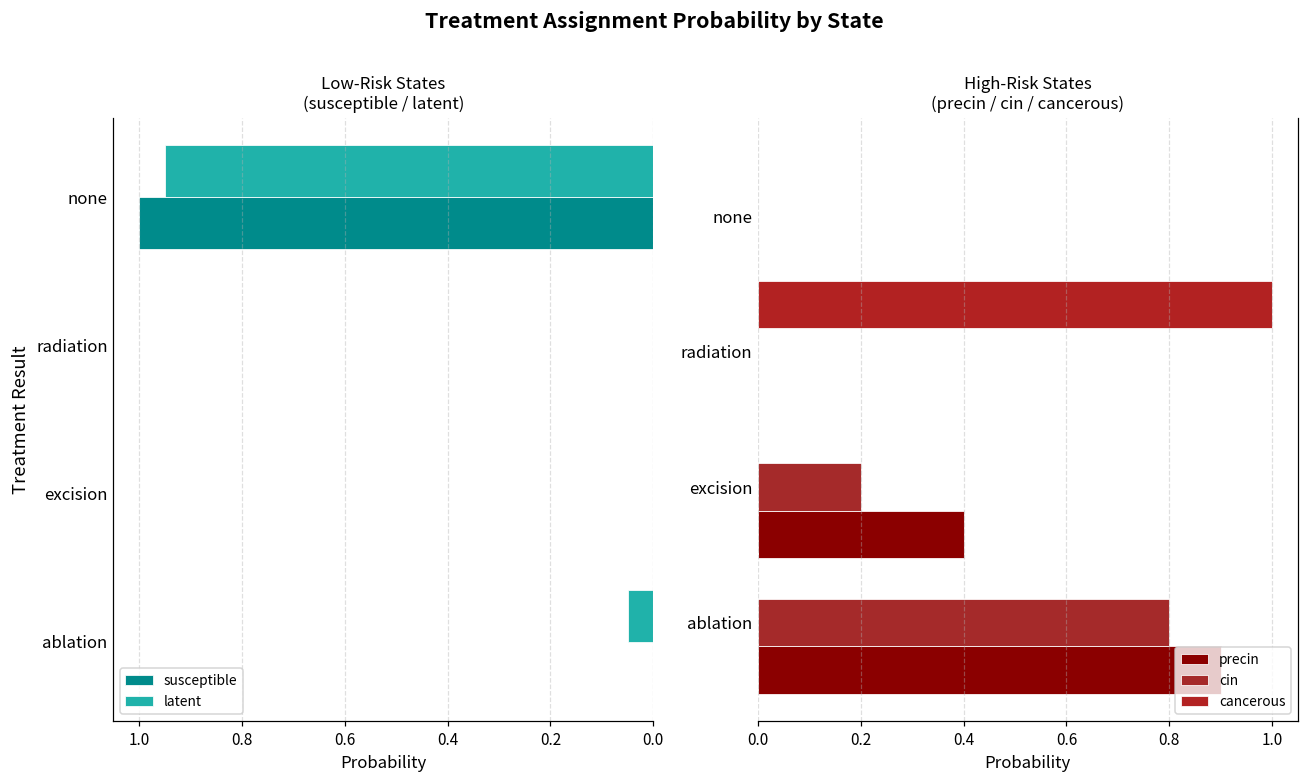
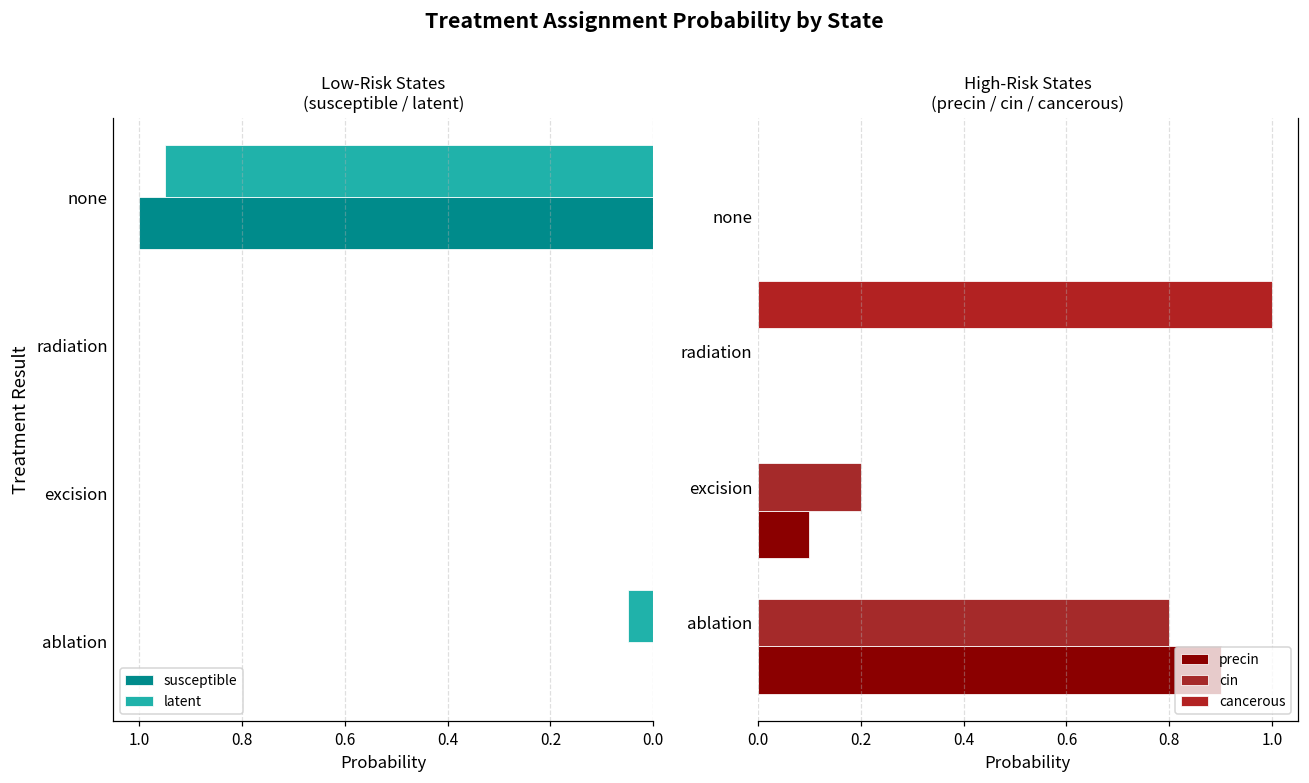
High-Risk States (precin / cin / cancerous), precin, excision: 0.4 -> 0.1
